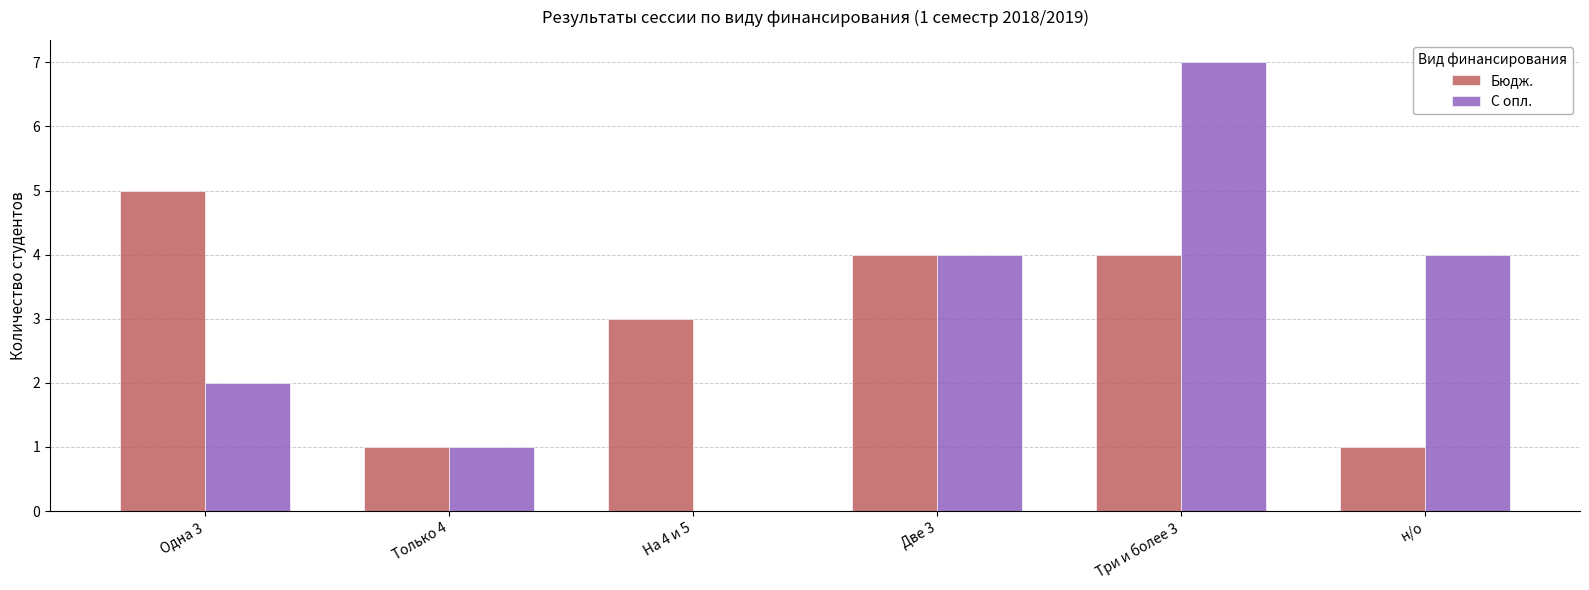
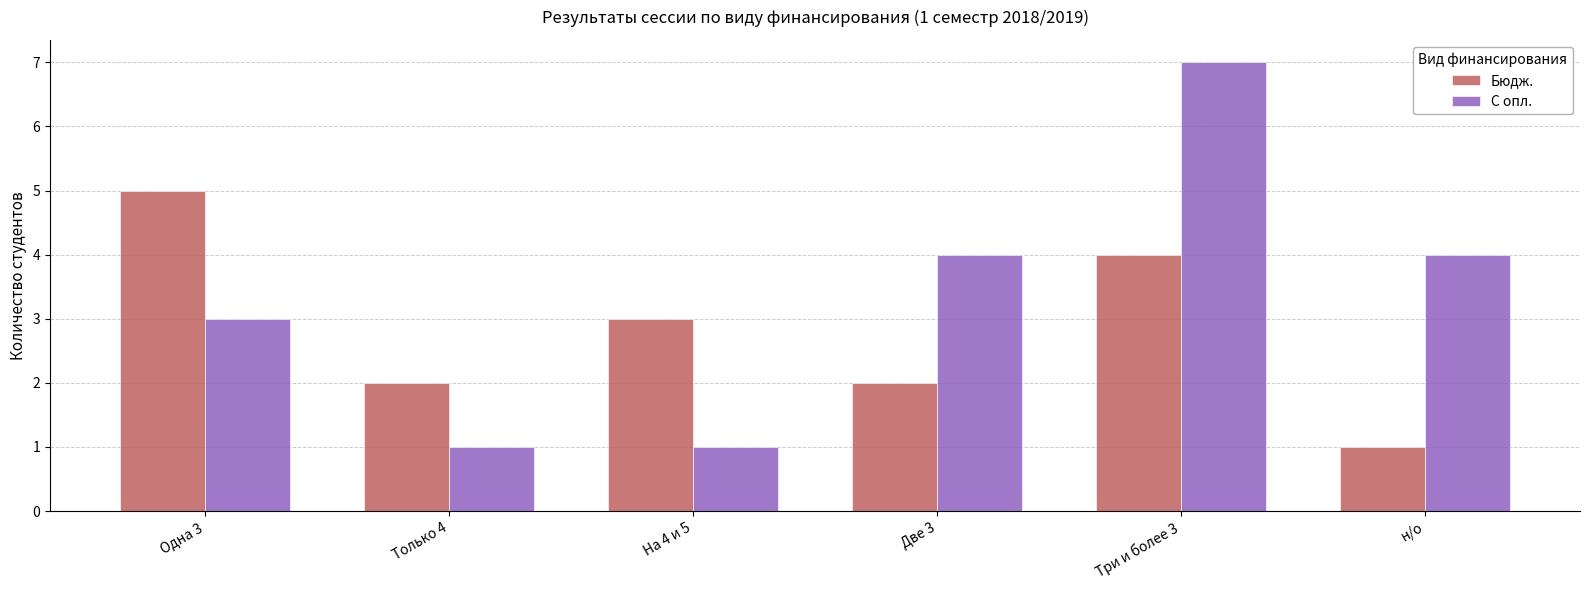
С опл., Одна 3: 2 -> 3
Бюдж., Только 4: 1 -> 2
С опл., На 4 и 5: 0 -> 1
Бюдж., Две 3: 4 -> 2
